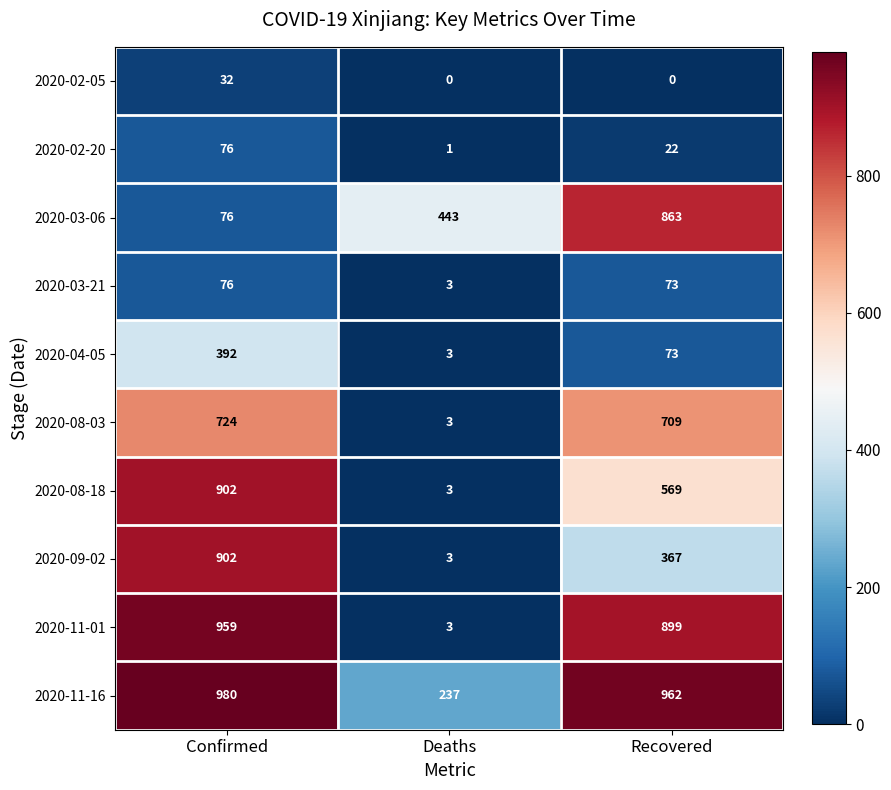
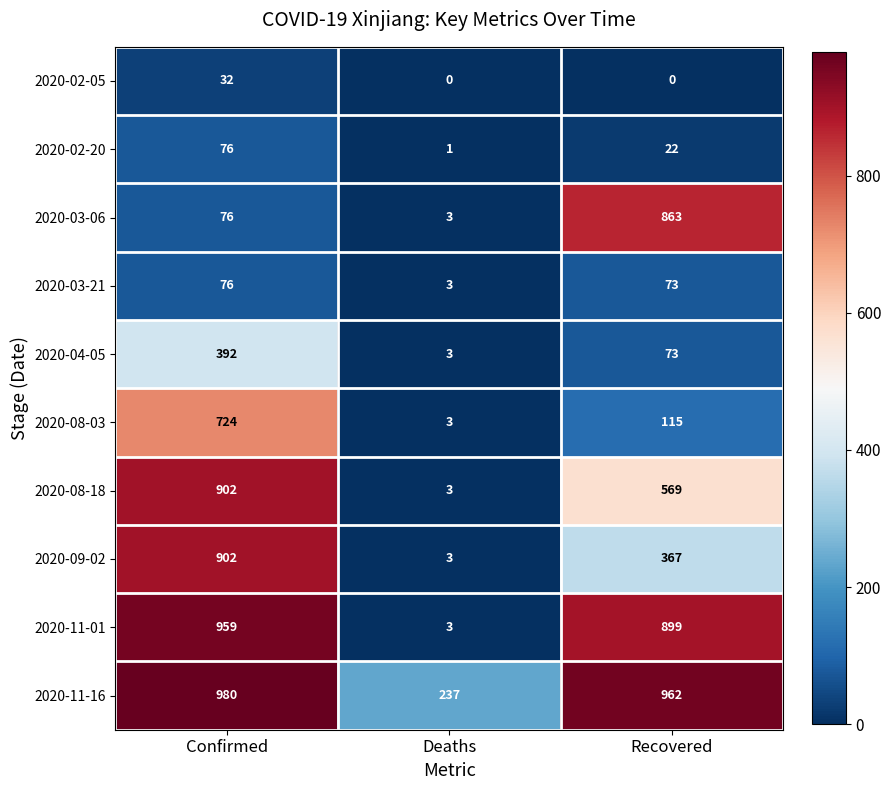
2020-03-06, Deaths: 443 -> 3
2020-08-03, Recovered: 709 -> 115
